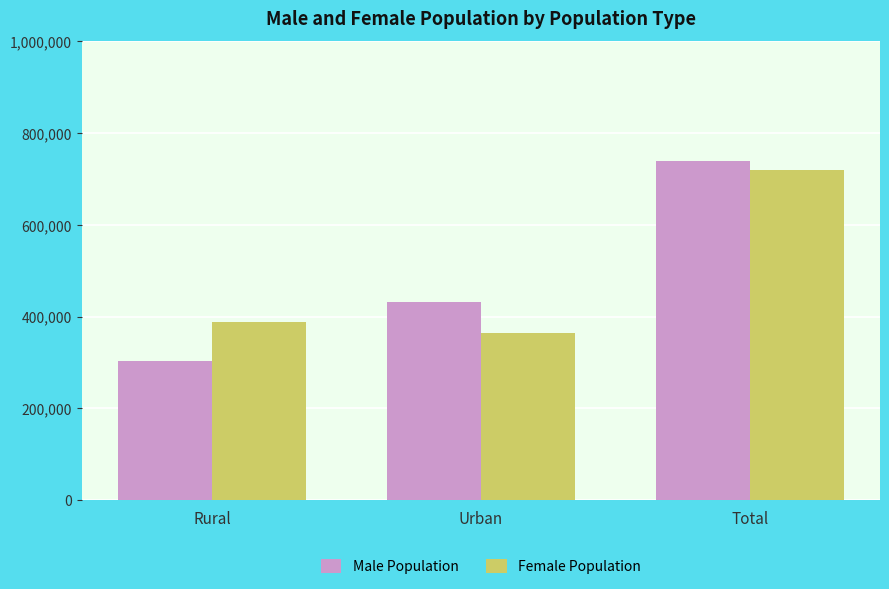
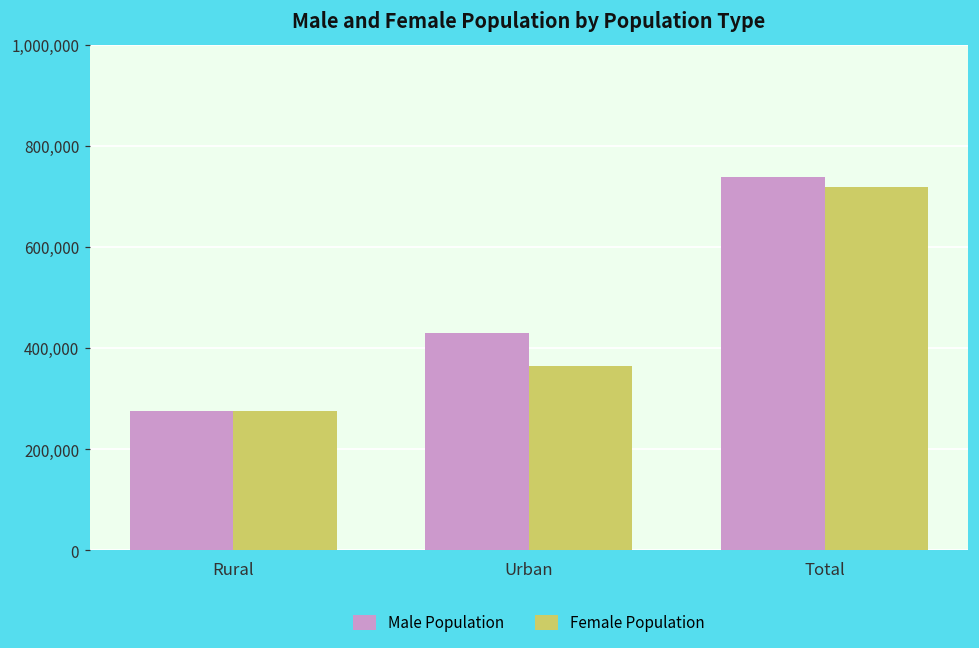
Male Population, Rural: 300,000 -> 280,000
Female Population, Rural: 390,000 -> 280,000
